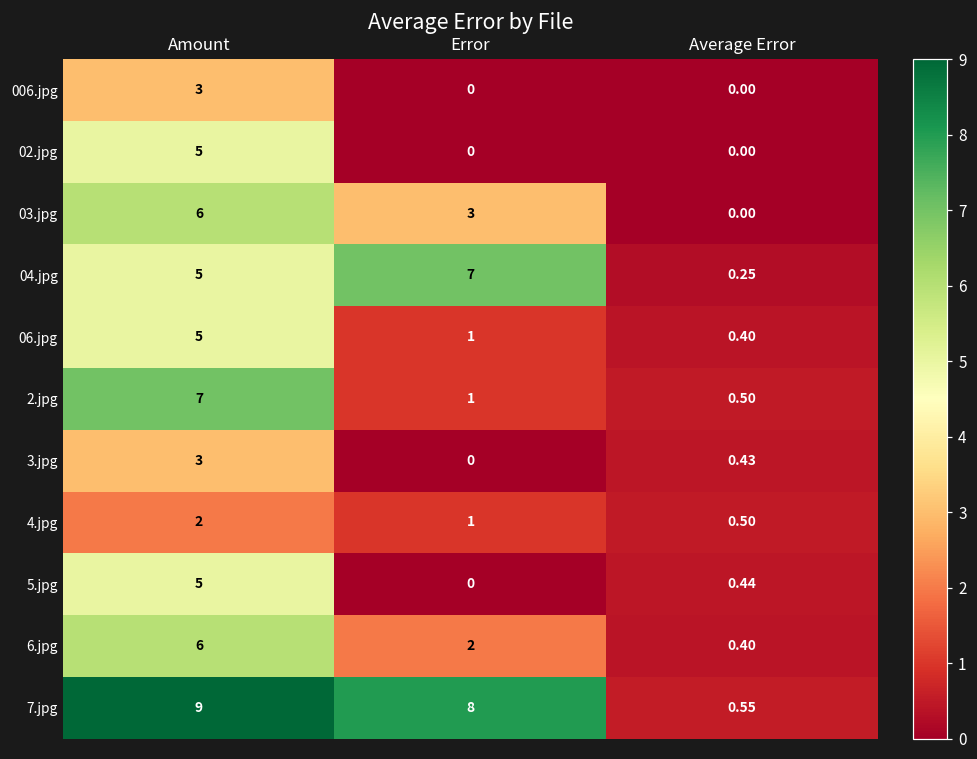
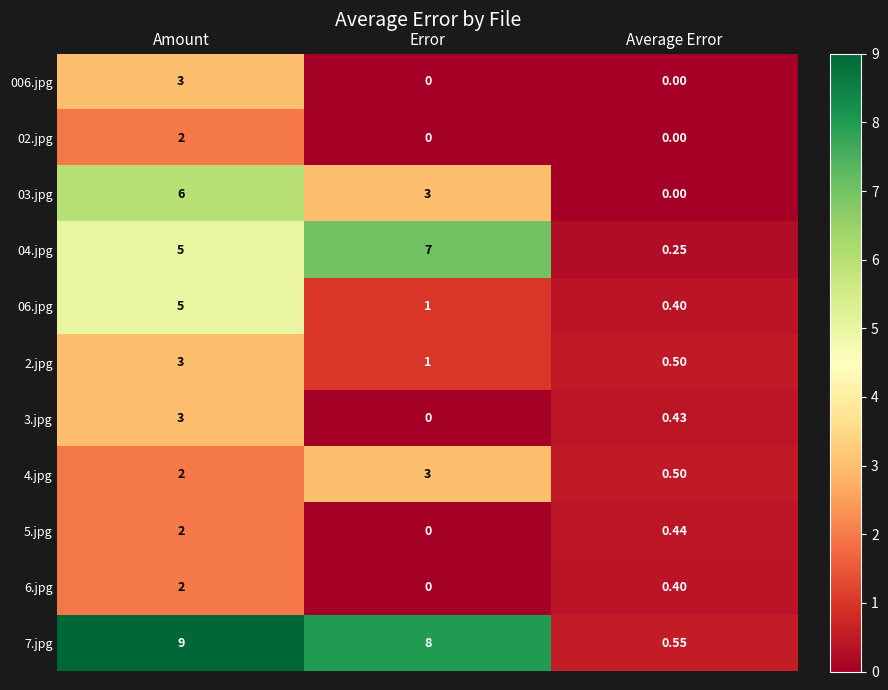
02.jpg, Amount: 5 -> 2
2.jpg, Amount: 7 -> 3
4.jpg, Error: 1 -> 3
5.jpg, Amount: 5 -> 2
6.jpg, Amount: 6 -> 2
6.jpg, Error: 2 -> 0
